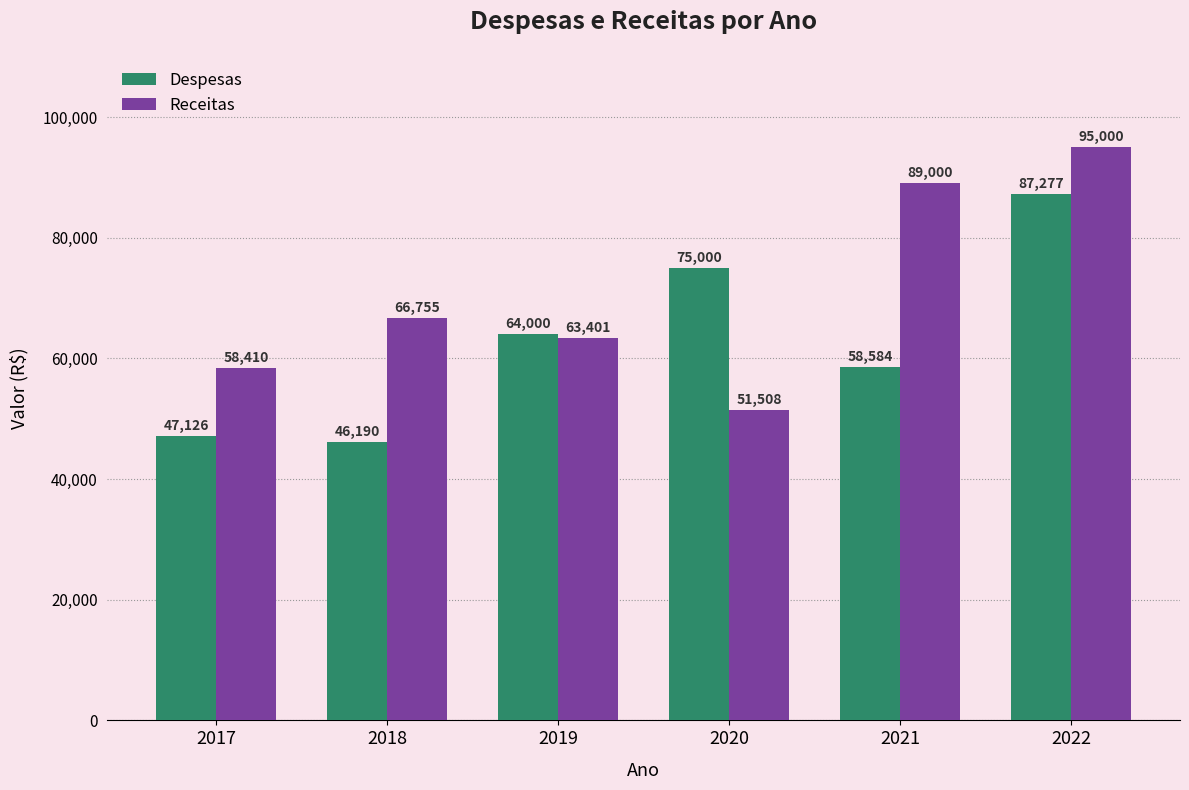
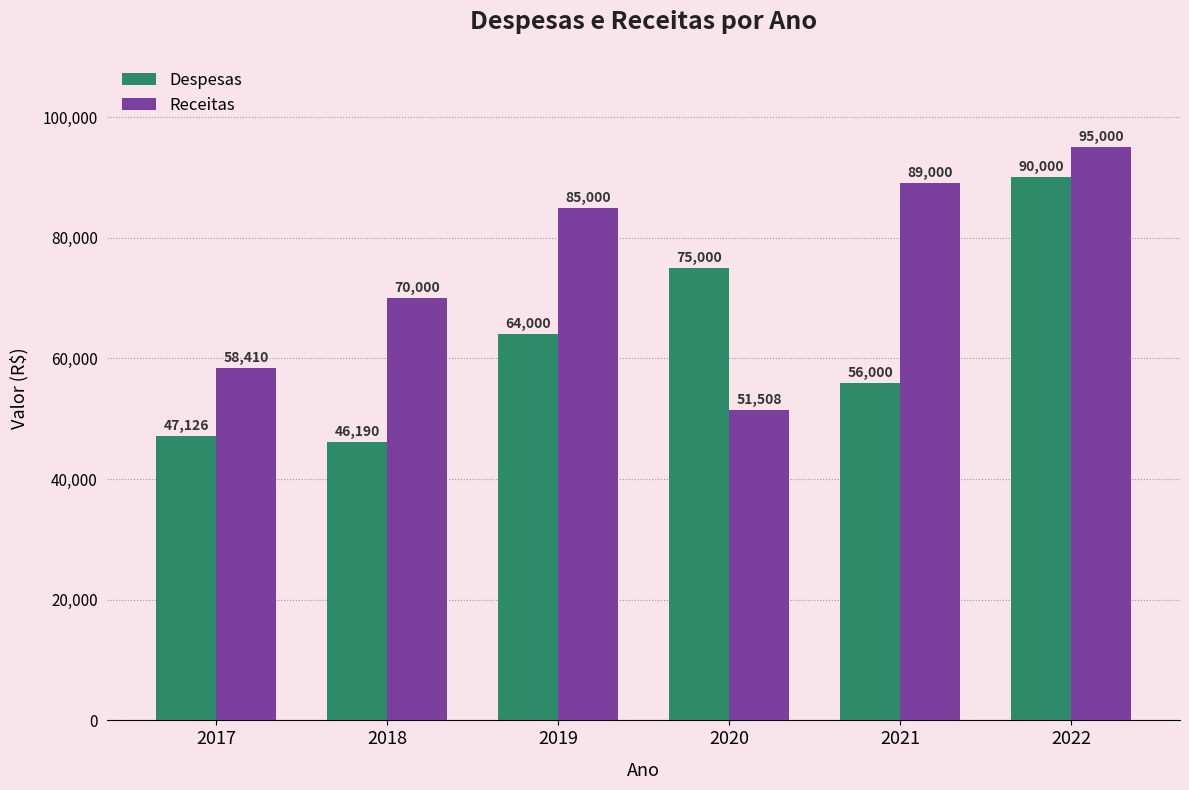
Receitas, 2018: 66,755 -> 70,000
Receitas, 2019: 63,401 -> 85,000
Despesas, 2021: 58,584 -> 56,000
Despesas, 2022: 87,277 -> 90,000
